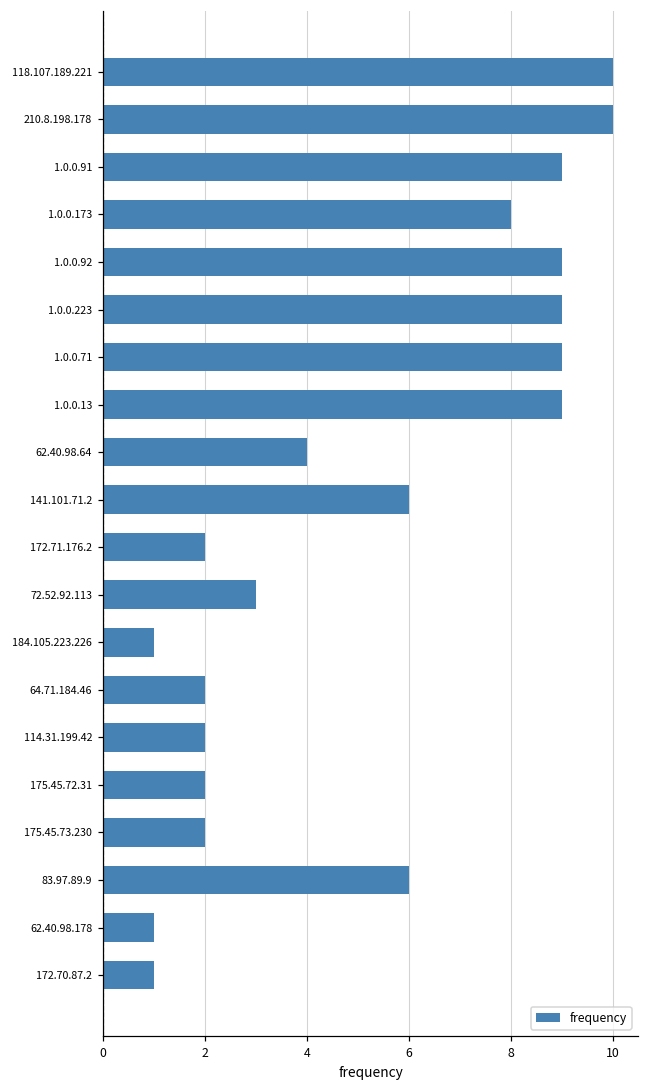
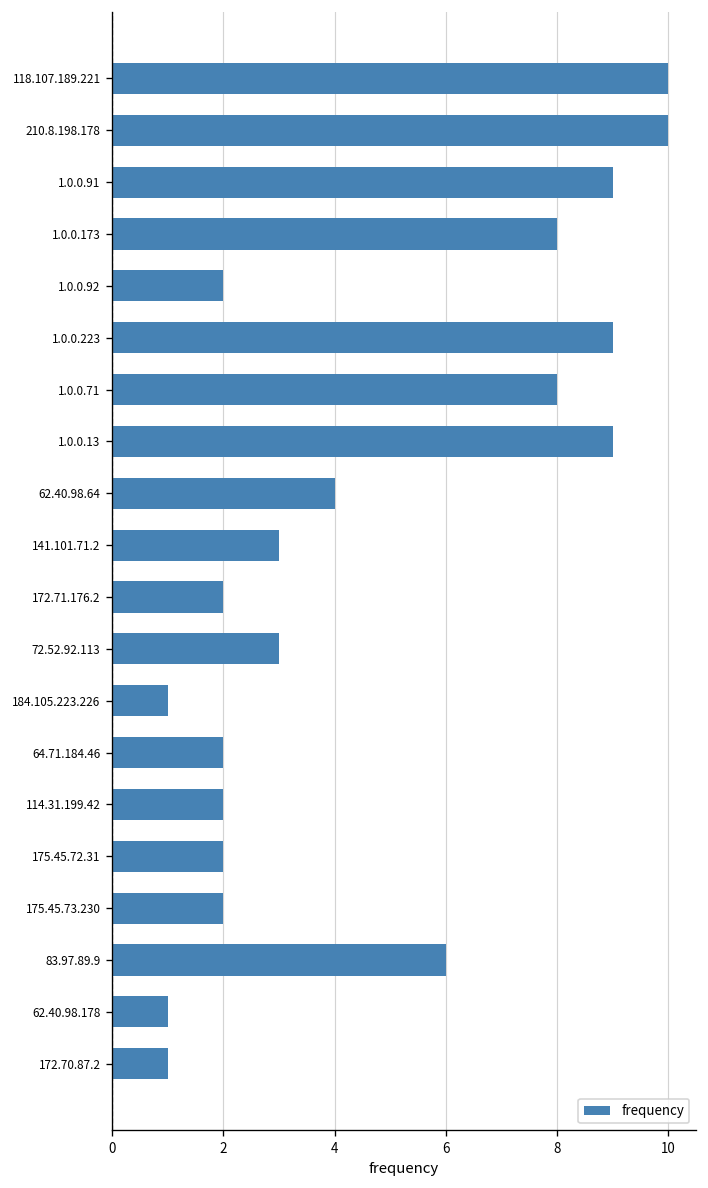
1.0.0.92: 9 -> 2
1.0.0.71: 9 -> 8
141.101.71.2: 6 -> 3
